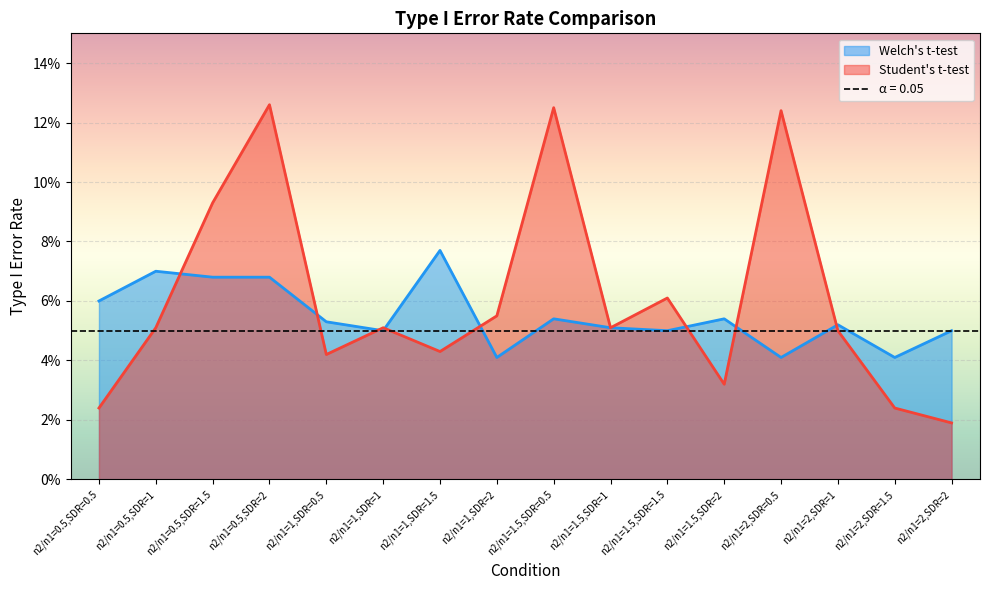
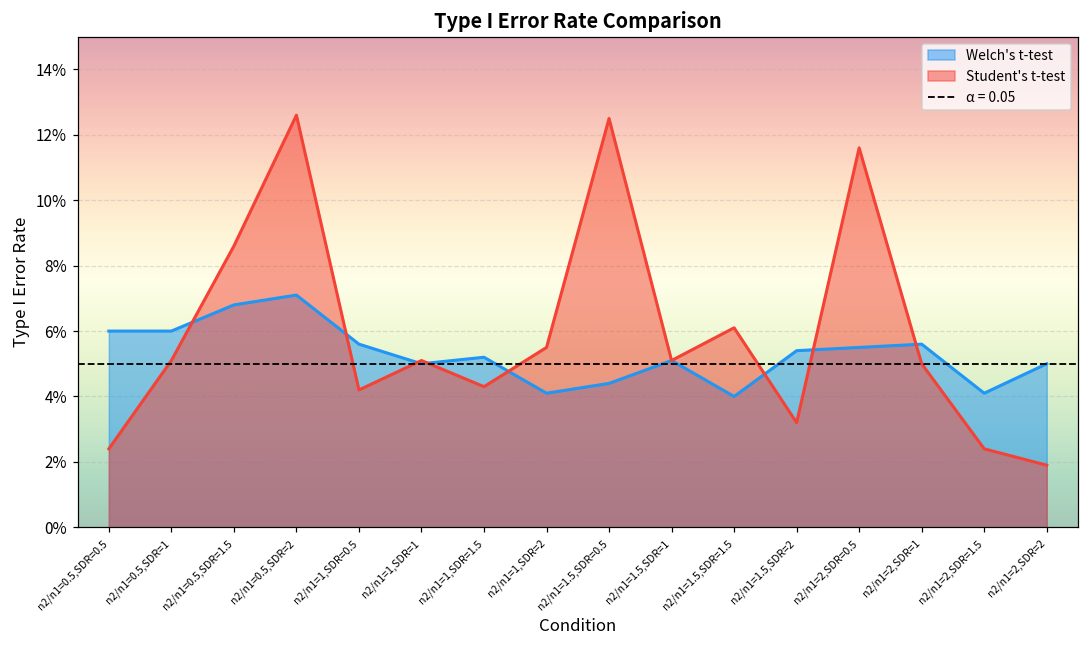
Welch's t-test, n2/n1=0.5,SDR=1: 7.0% -> 6.0%
Student's t-test, n2/n1=0.5,SDR=1.5: 9.3% -> 8.6%
Welch's t-test, n2/n1=0.5,SDR=2: 6.8% -> 7.1%
Welch's t-test, n2/n1=1,SDR=0.5: 5.3% -> 5.6%
Welch's t-test, n2/n1=1,SDR=1.5: 7.7% -> 5.2%
Welch's t-test, n2/n1=1.5,SDR=0.5: 5.4% -> 4.4%
Welch's t-test, n2/n1=1.5,SDR=1.5: 5.0% -> 4.0%
Welch's t-test, n2/n1=2,SDR=0.5: 4.1% -> 5.5%
Student's t-test, n2/n1=2,SDR=0.5: 12.4% -> 11.6%
Welch's t-test, n2/n1=2,SDR=1: 5.2% -> 5.6%
